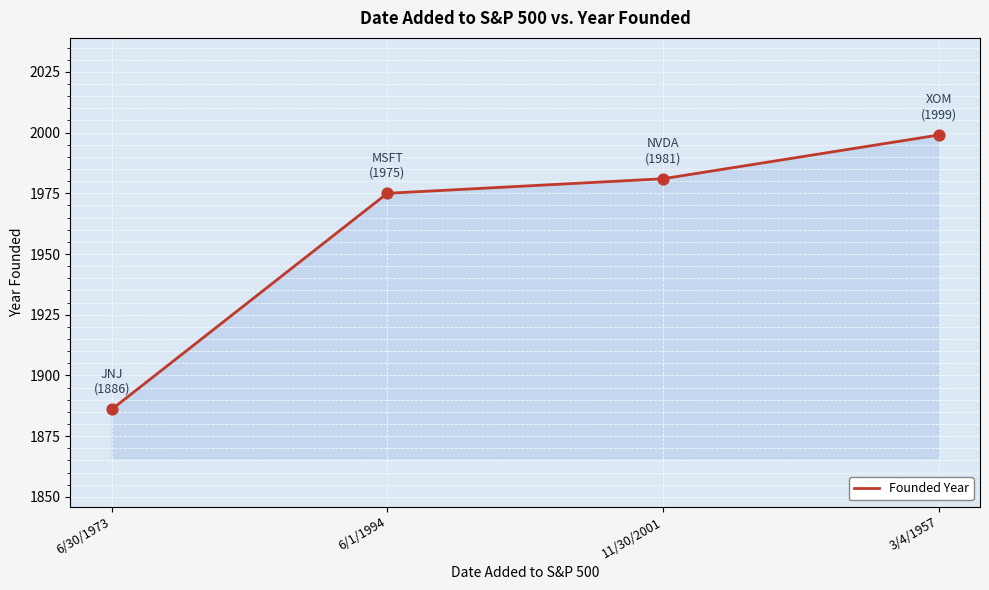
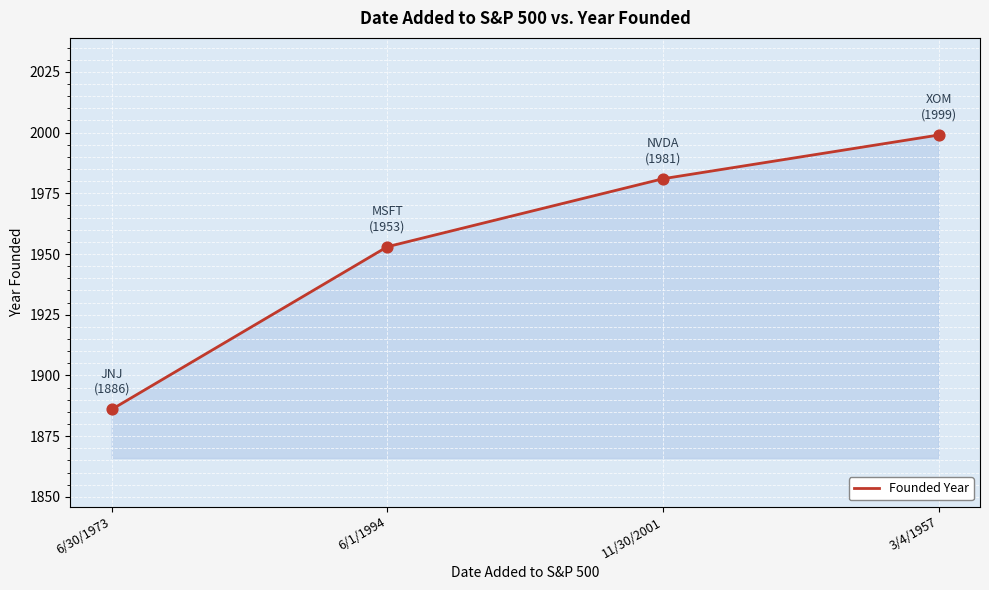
6/1/1994: (1975) -> (1953)
